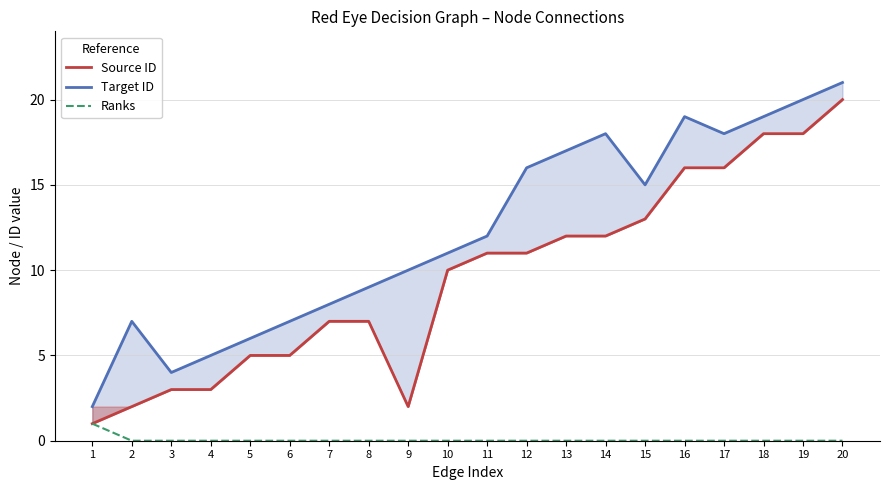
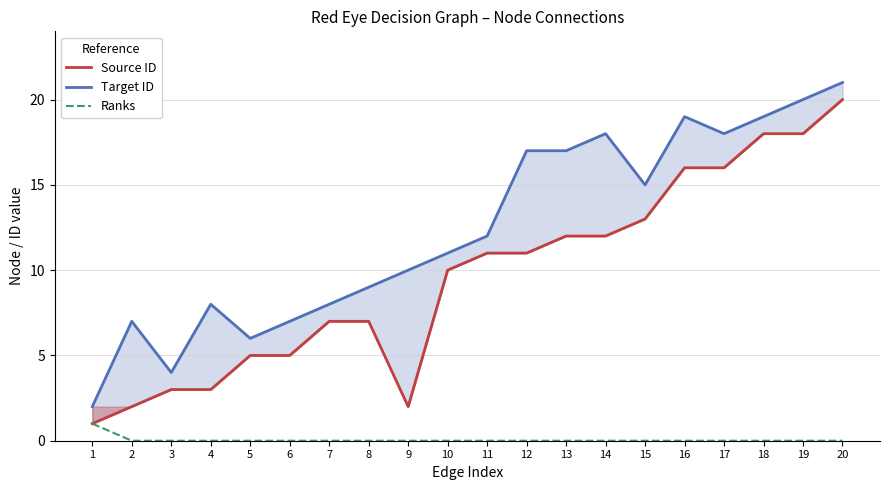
Target ID, 4: 5 -> 8
Target ID, 12: 16 -> 17
